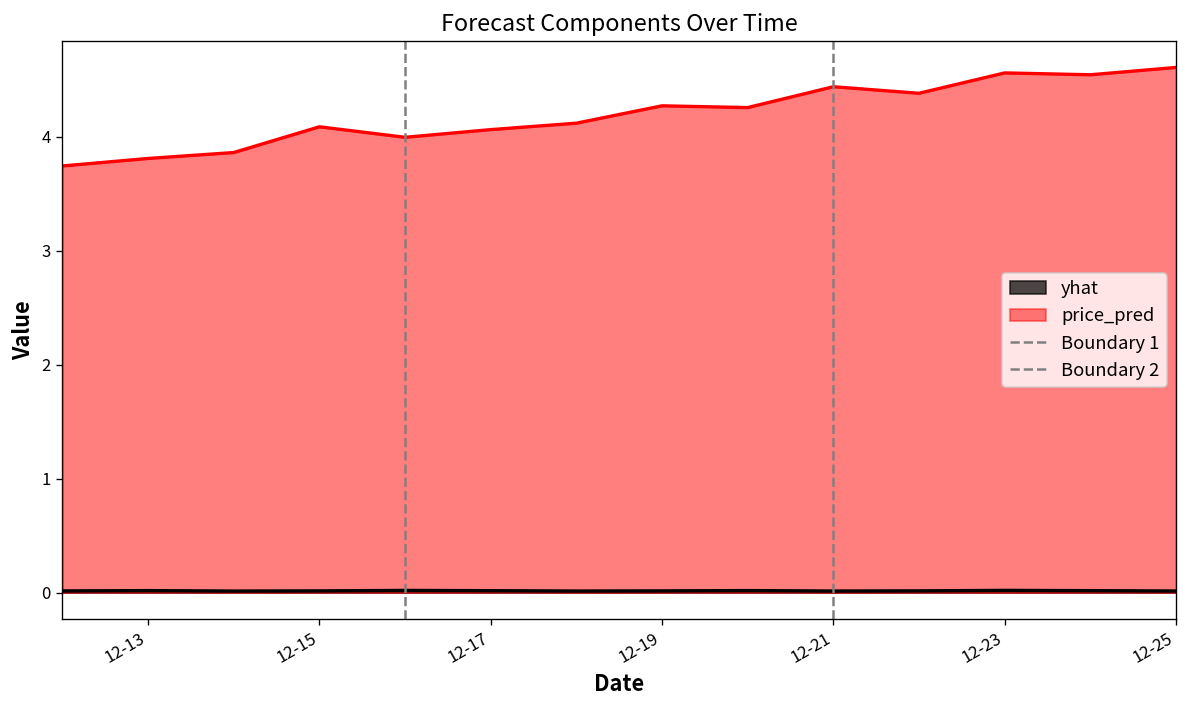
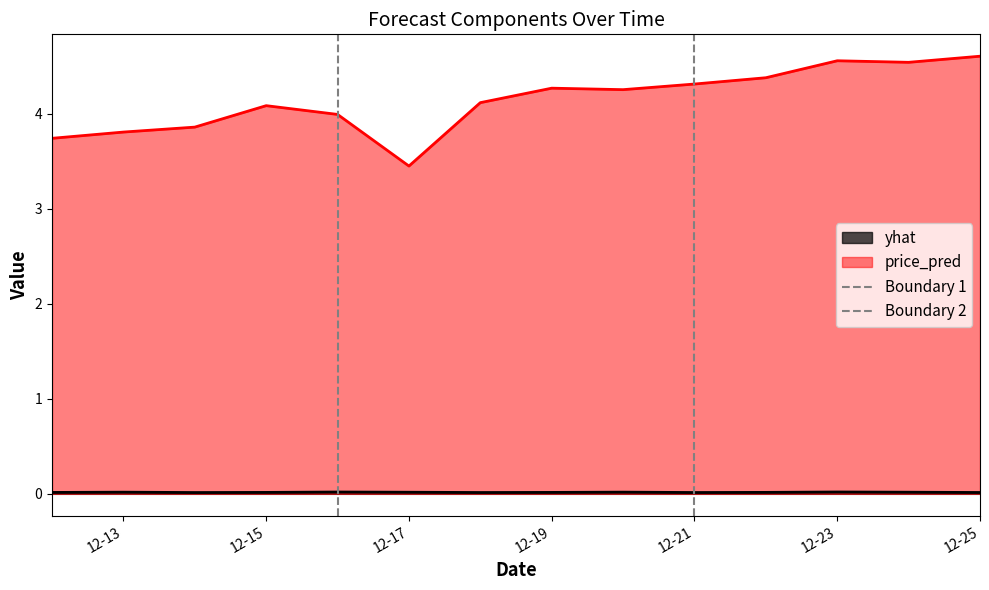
price_pred, 12-17: 4.1 -> 3.5
price_pred, 12-21: 4.4 -> 4.3
